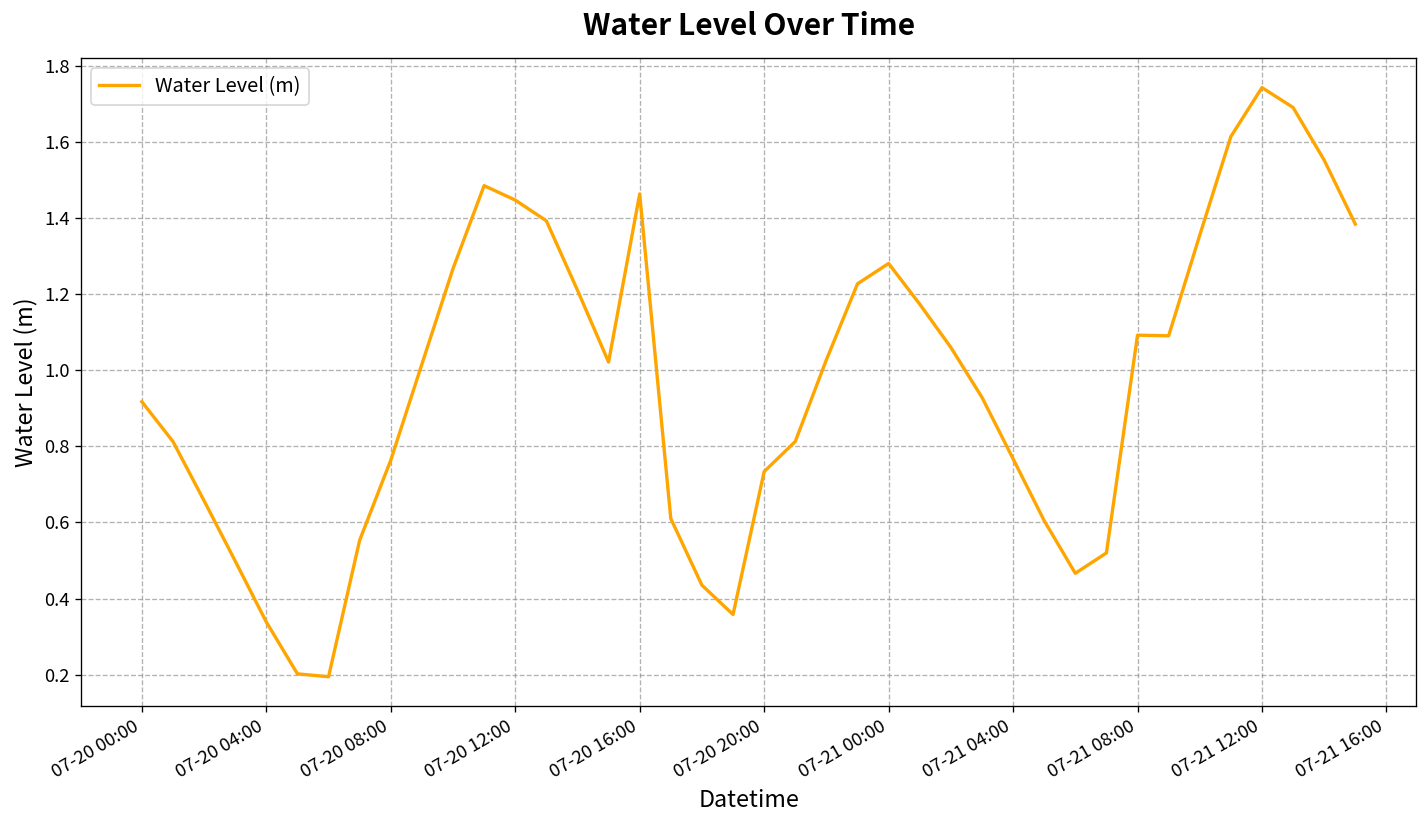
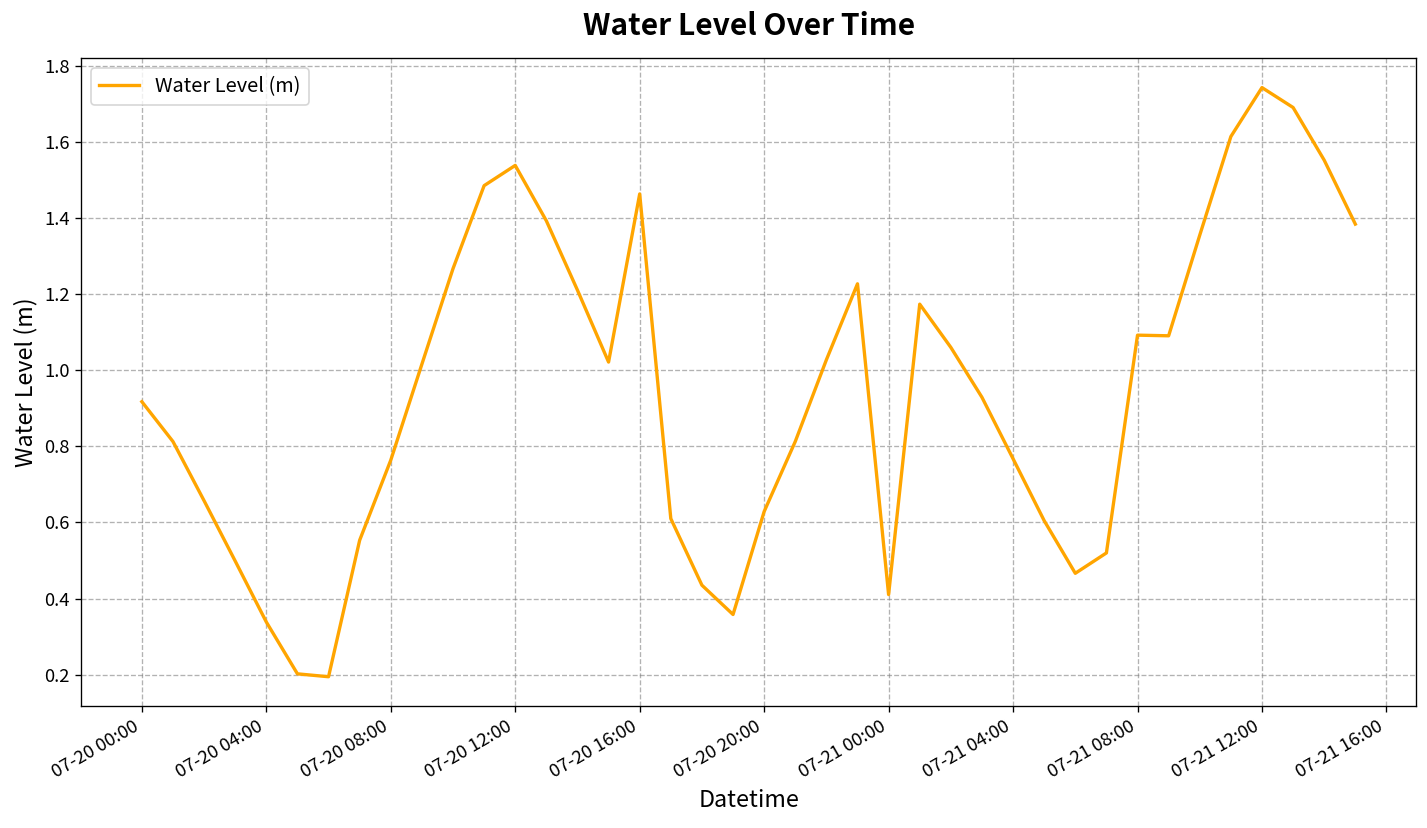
07-20 12:00: 1.45 -> 1.54
07-20 20:00: 0.73 -> 0.63
07-21 00:00: 1.28 -> 0.41
